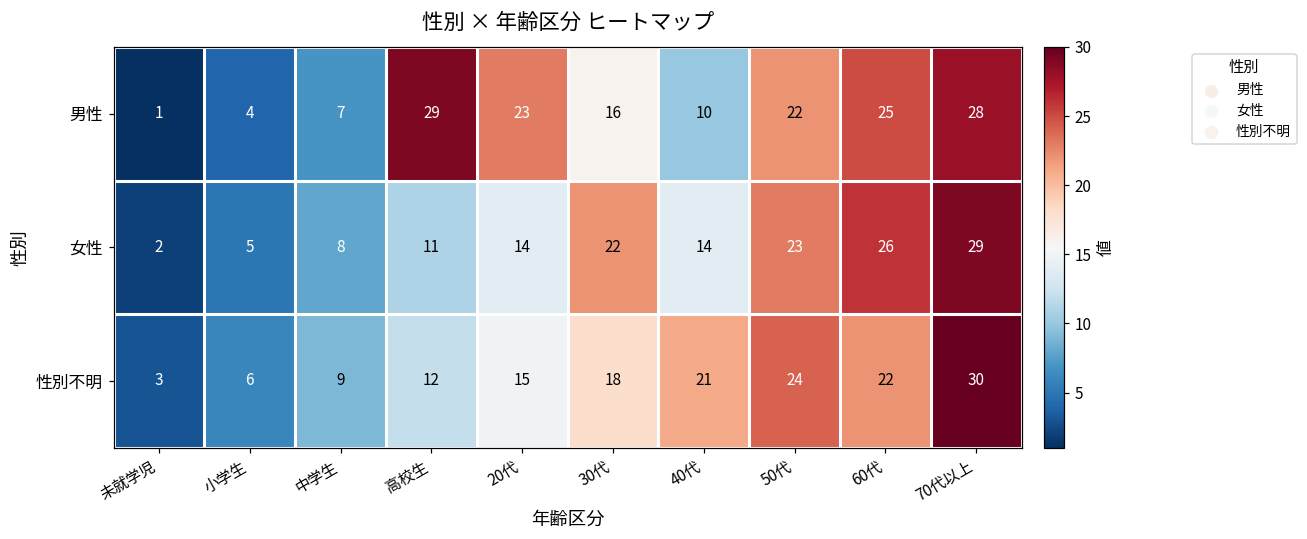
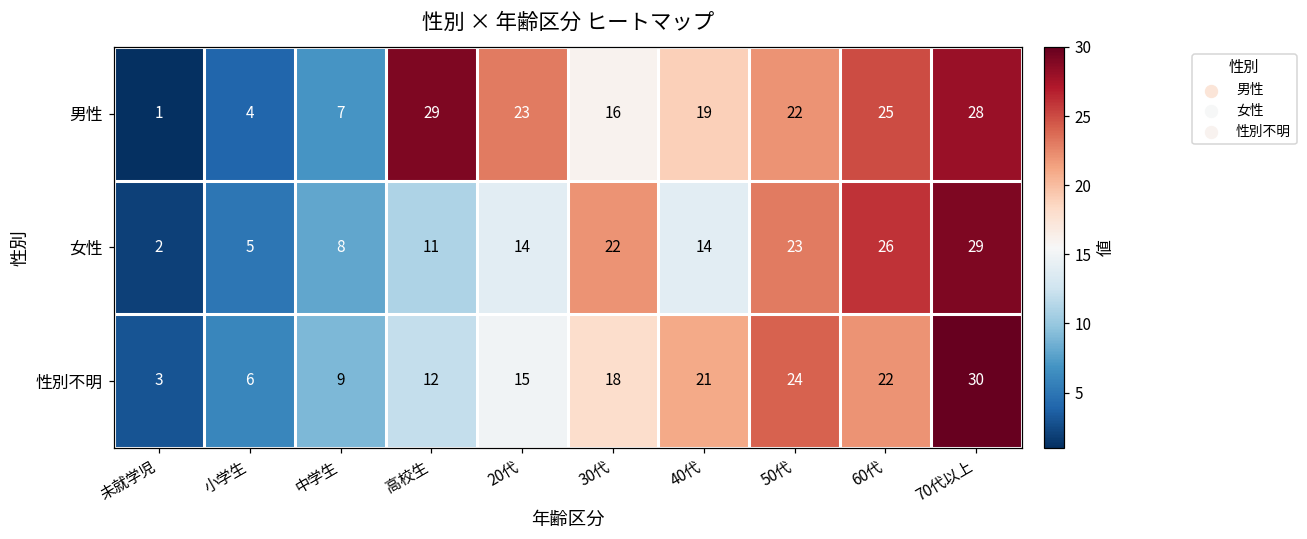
男性, 40代: 10 -> 19
